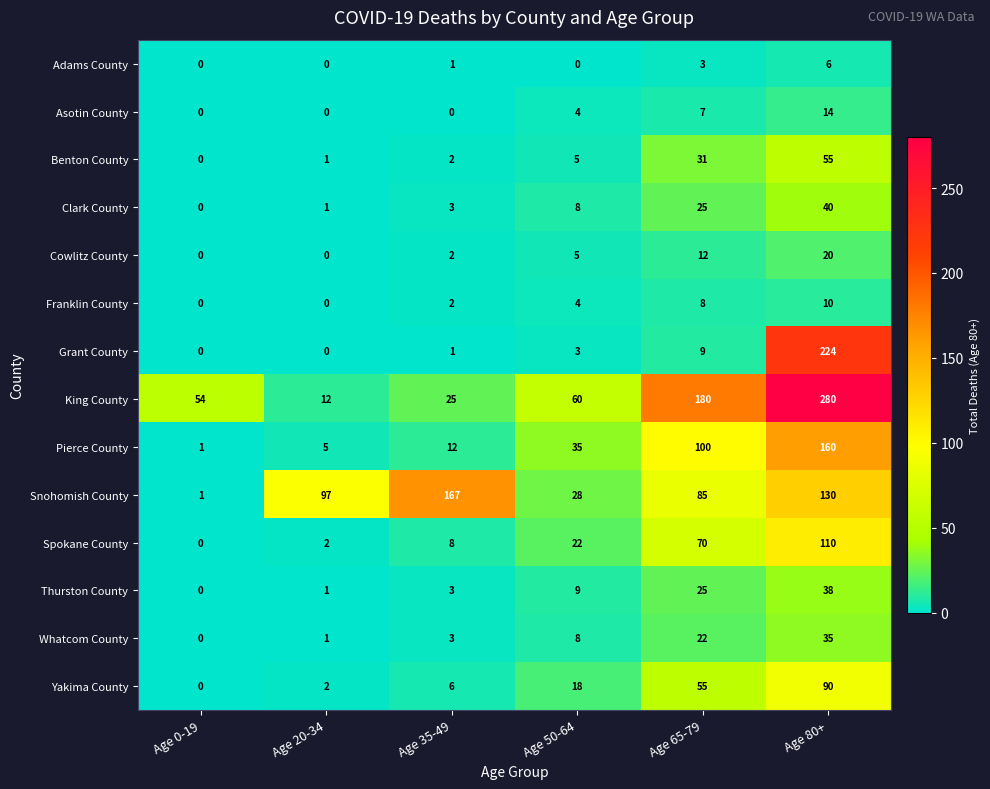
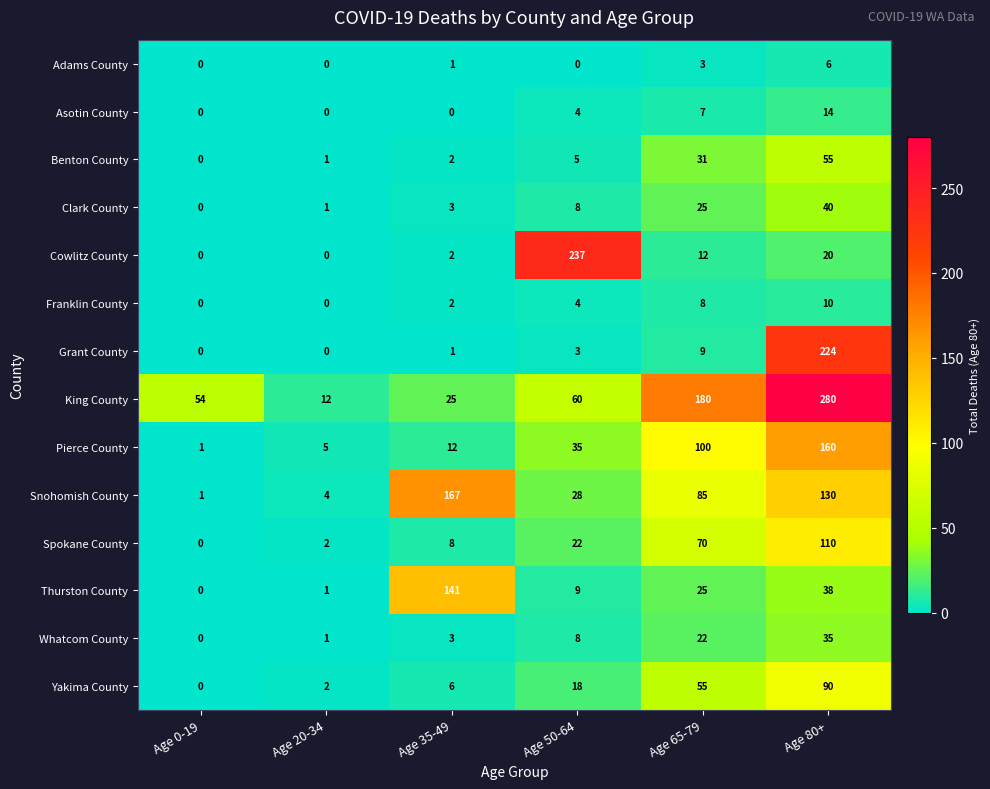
Cowlitz County, Age 50-64: 5 -> 237
Snohomish County, Age 20-34: 97 -> 4
Thurston County, Age 35-49: 3 -> 141
